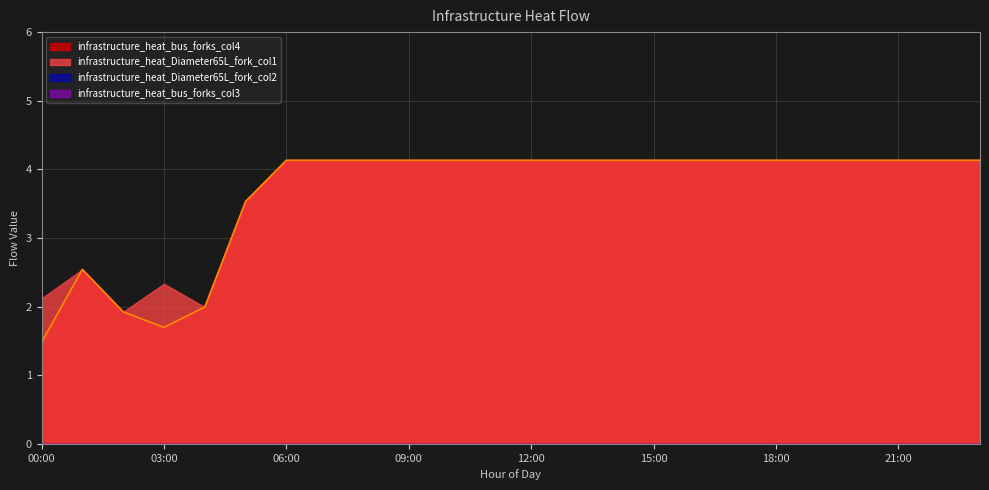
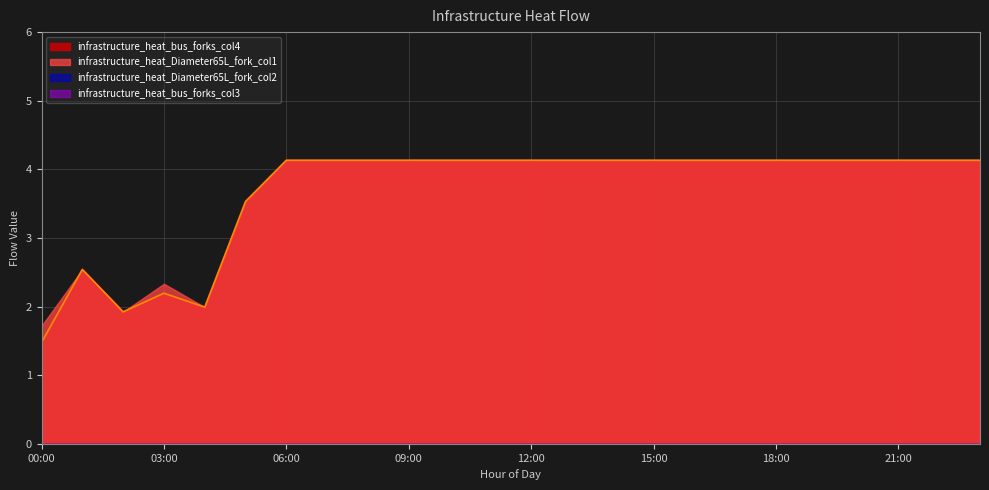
infrastructure_heat_Diameter65L_fork_col1, 00:00: 2.1 -> 1.7
infrastructure_heat_bus_forks_col4, 03:00: 1.7 -> 2.2
